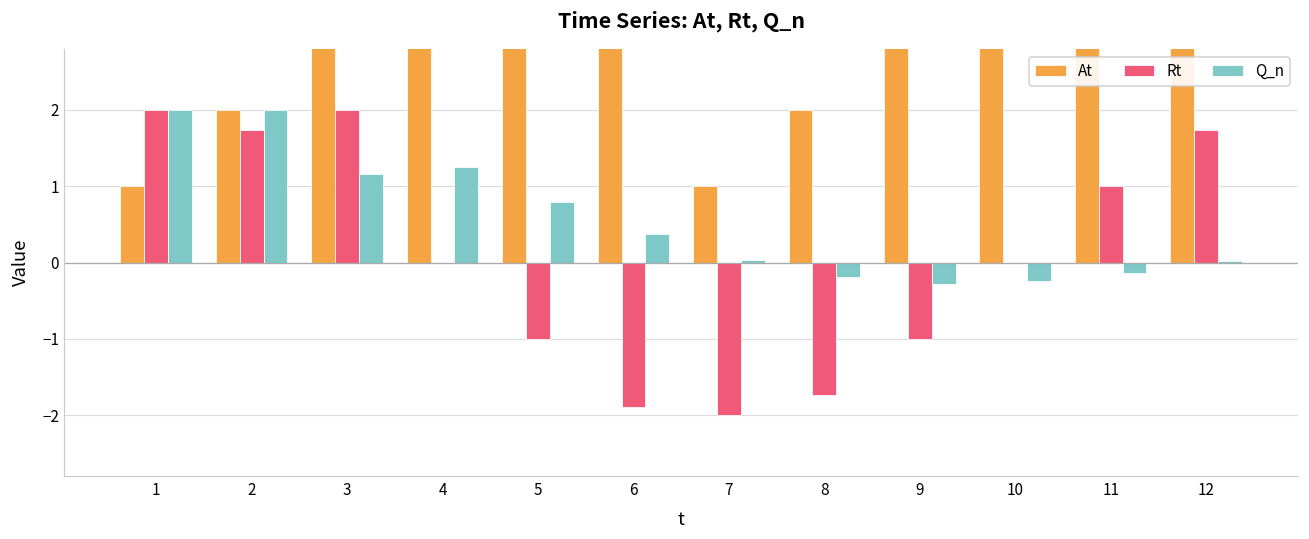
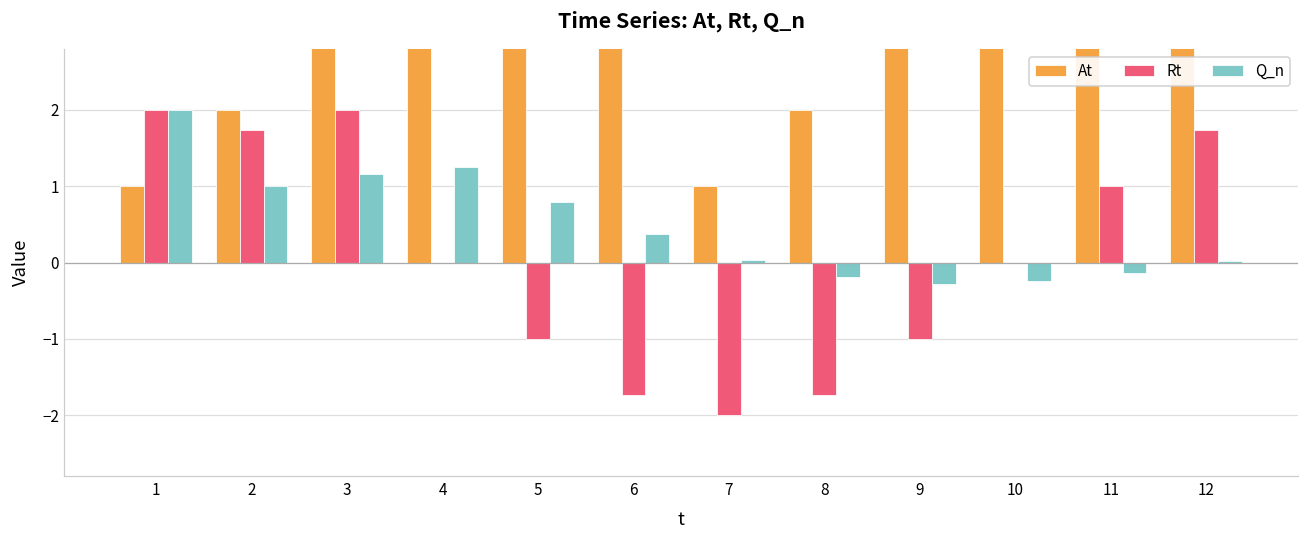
Q_n, 2: 2 -> 1
Rt, 6: -1.9 -> -1.7
